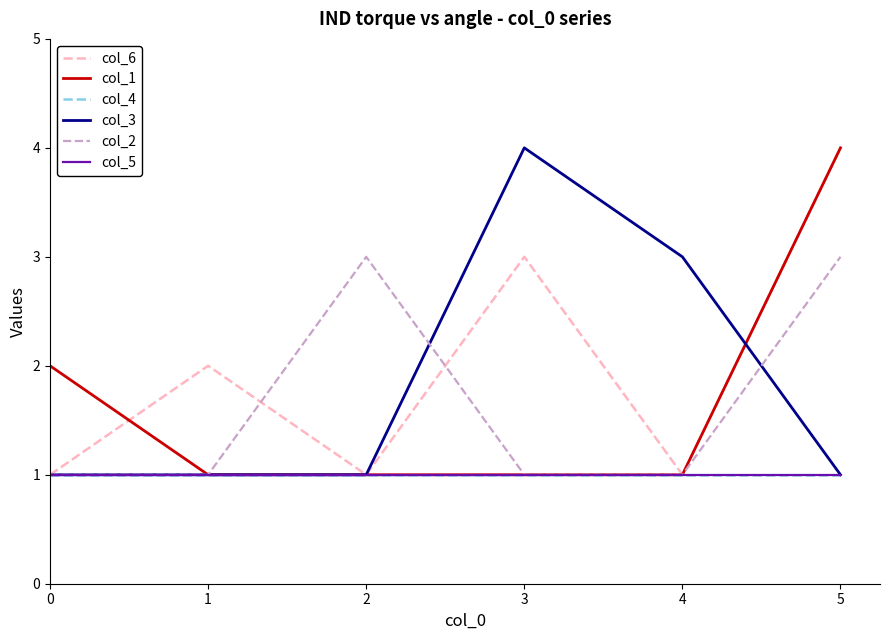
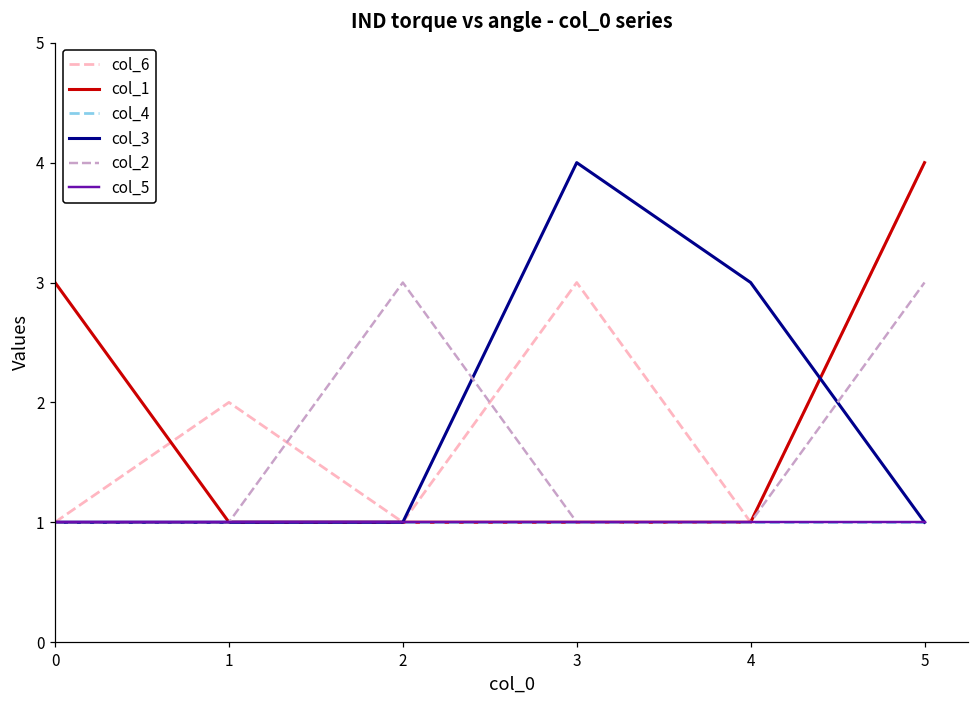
col_1, 0: 2 -> 3
